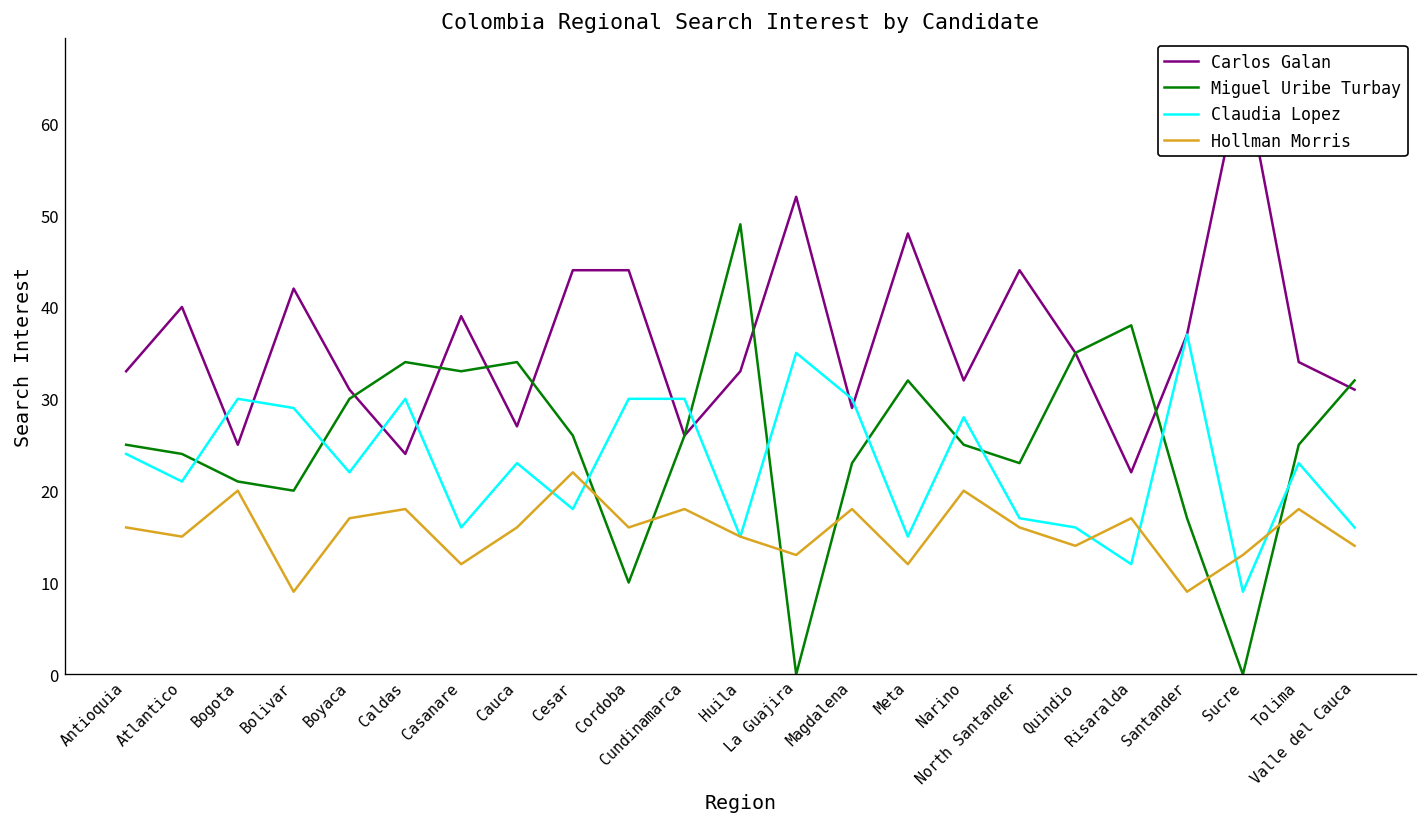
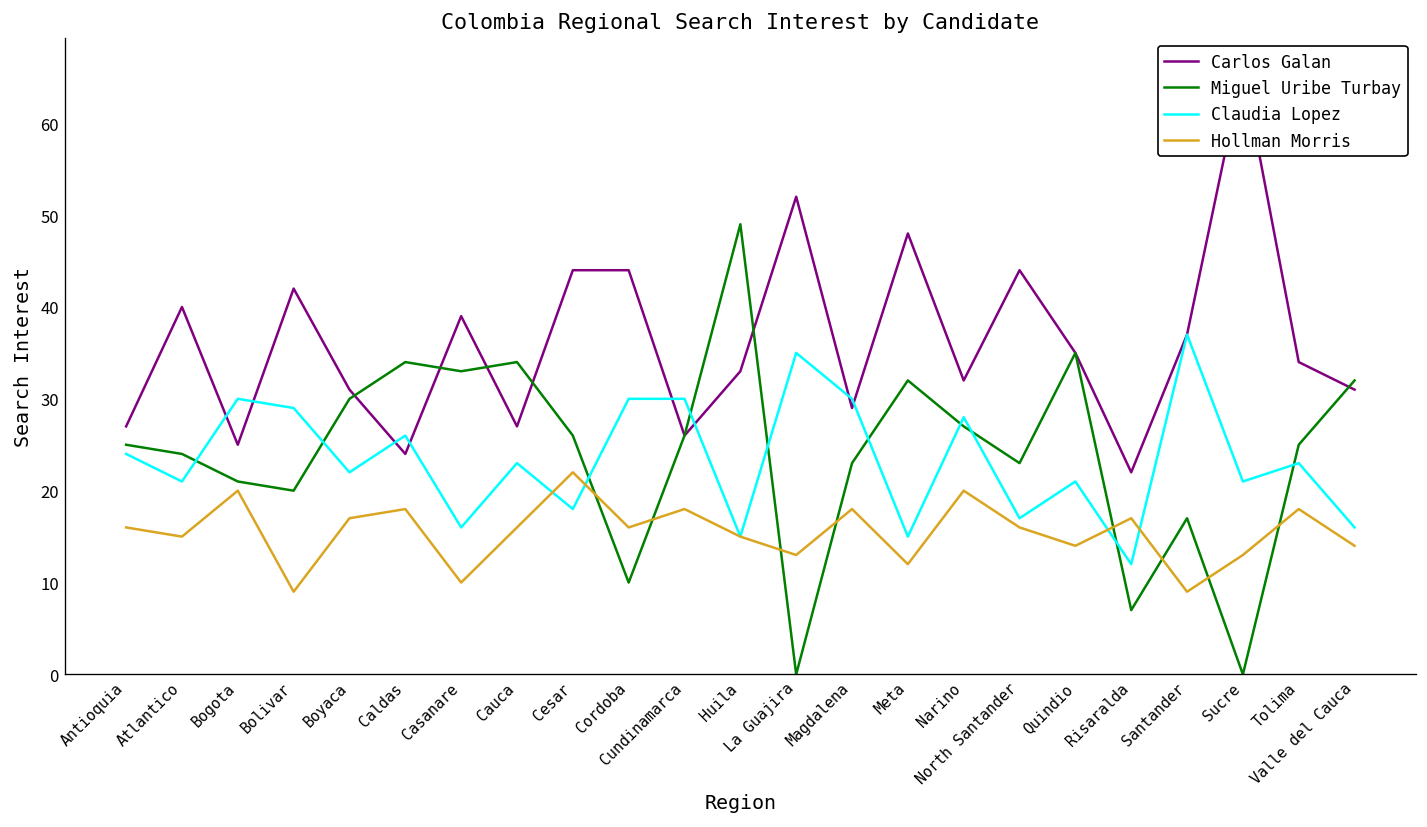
Carlos Galan, Antioquia: 33 -> 27
Claudia Lopez, Caldas: 30 -> 26
Hollman Morris, Casanare: 12 -> 10
Miguel Uribe Turbay, Narino: 25 -> 27
Claudia Lopez, Quindio: 16 -> 21
Miguel Uribe Turbay, Risaralda: 38 -> 7
Claudia Lopez, Sucre: 9 -> 21
